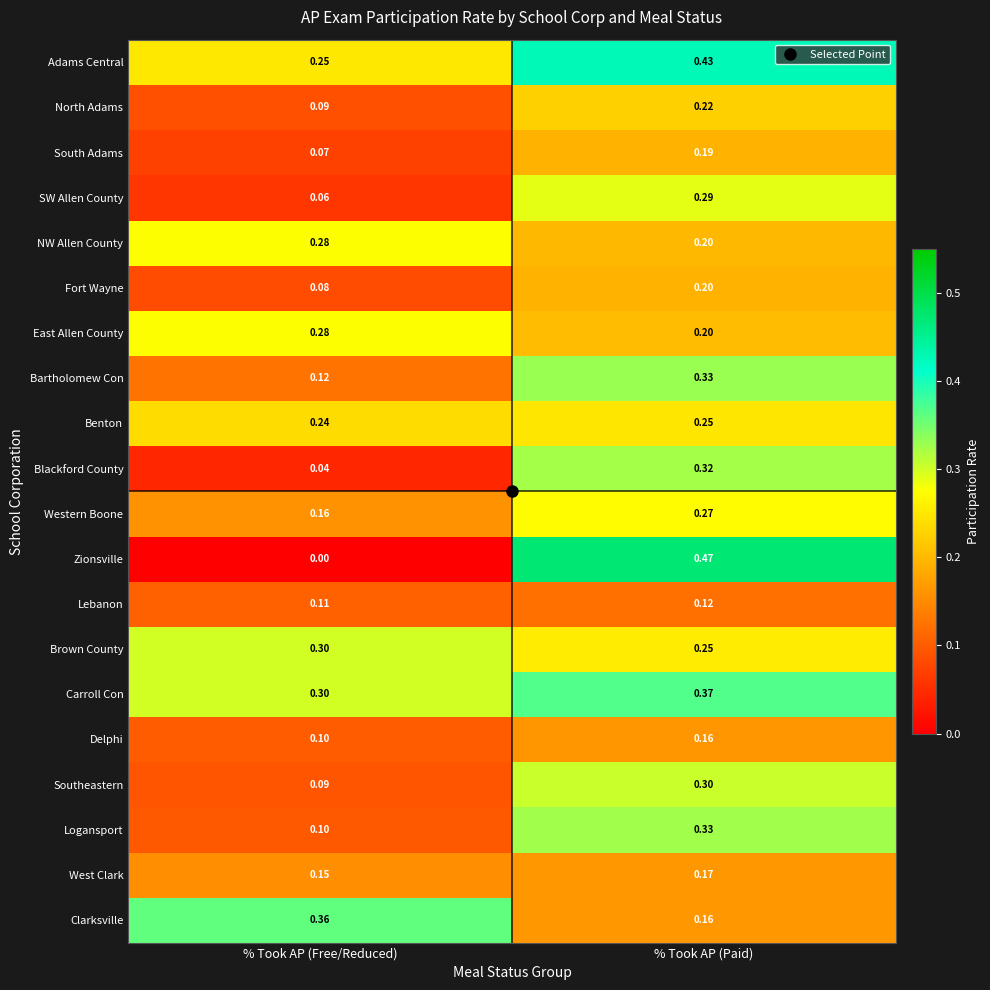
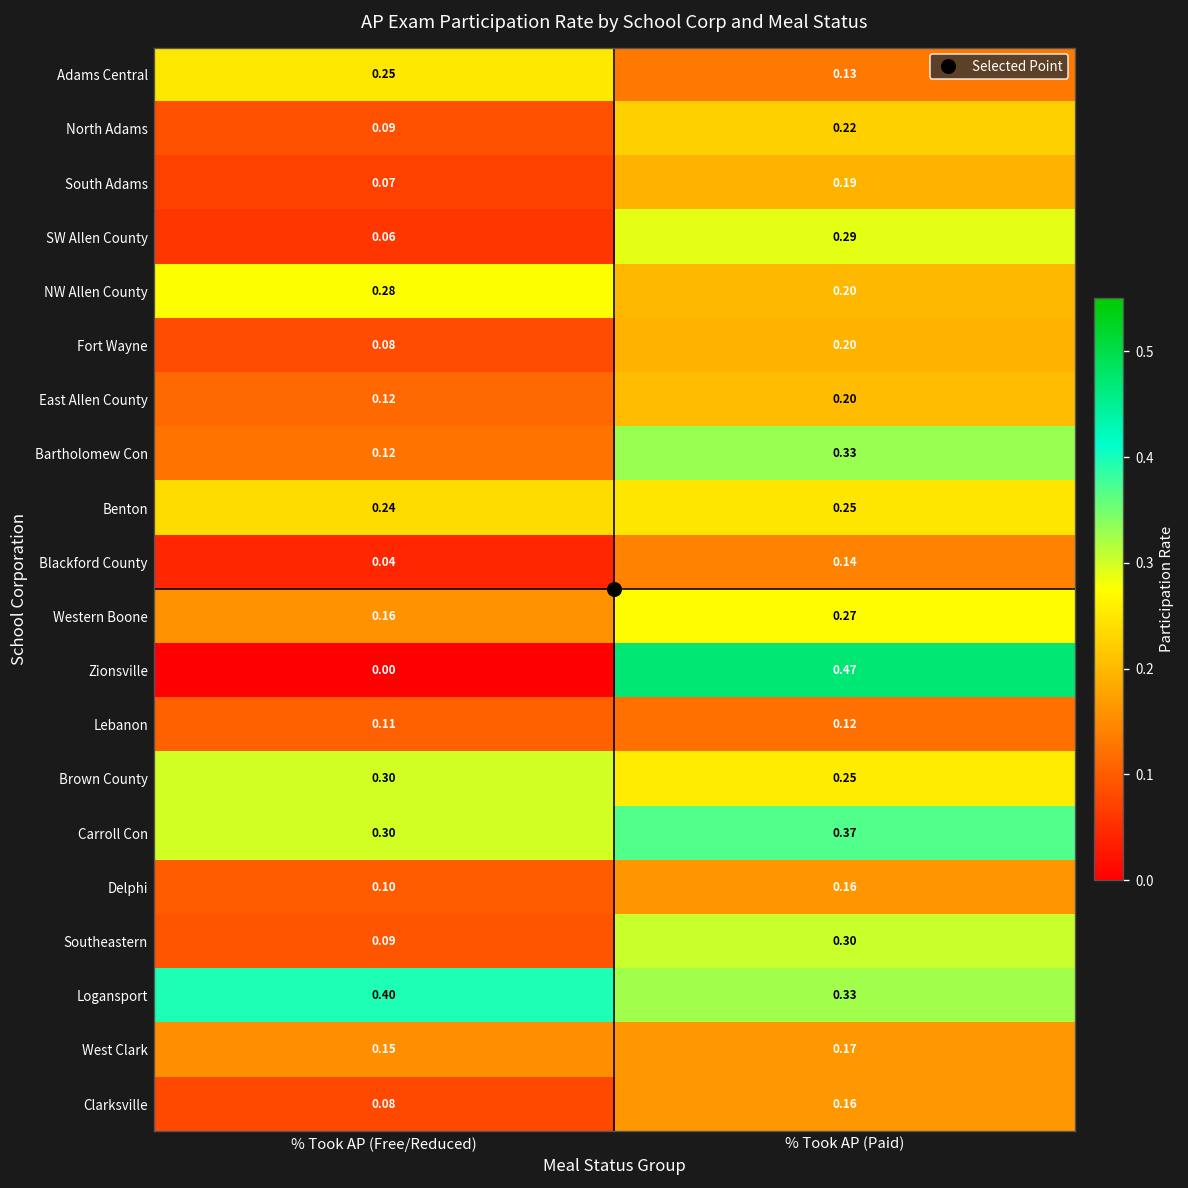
Adams Central, % Took AP (Paid): 0.43 -> 0.13
East Allen County, % Took AP (Free/Reduced): 0.28 -> 0.12
Blackford County, % Took AP (Paid): 0.32 -> 0.14
Logansport, % Took AP (Free/Reduced): 0.10 -> 0.40
Clarksville, % Took AP (Free/Reduced): 0.36 -> 0.08
